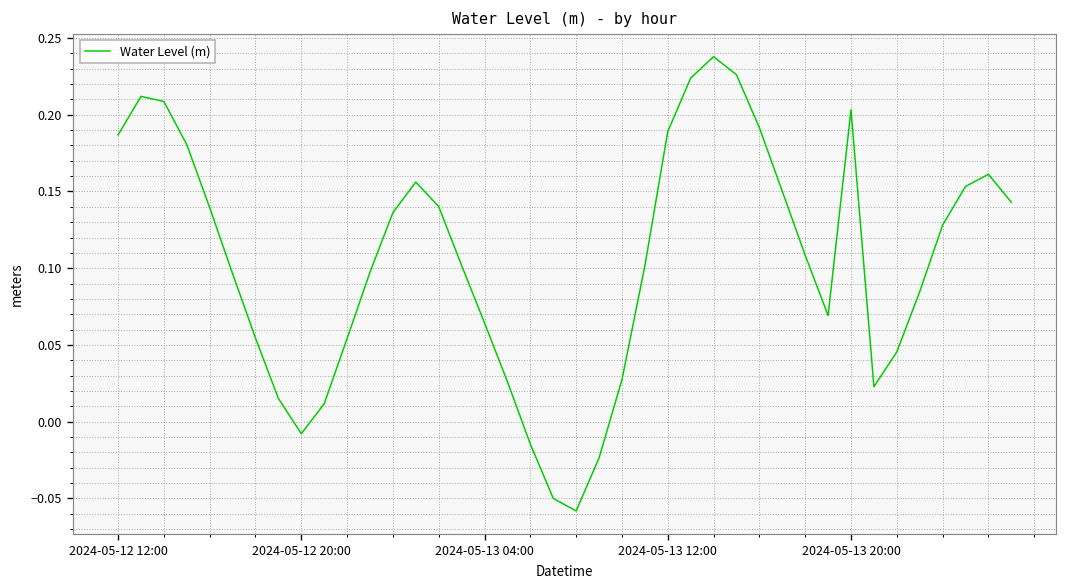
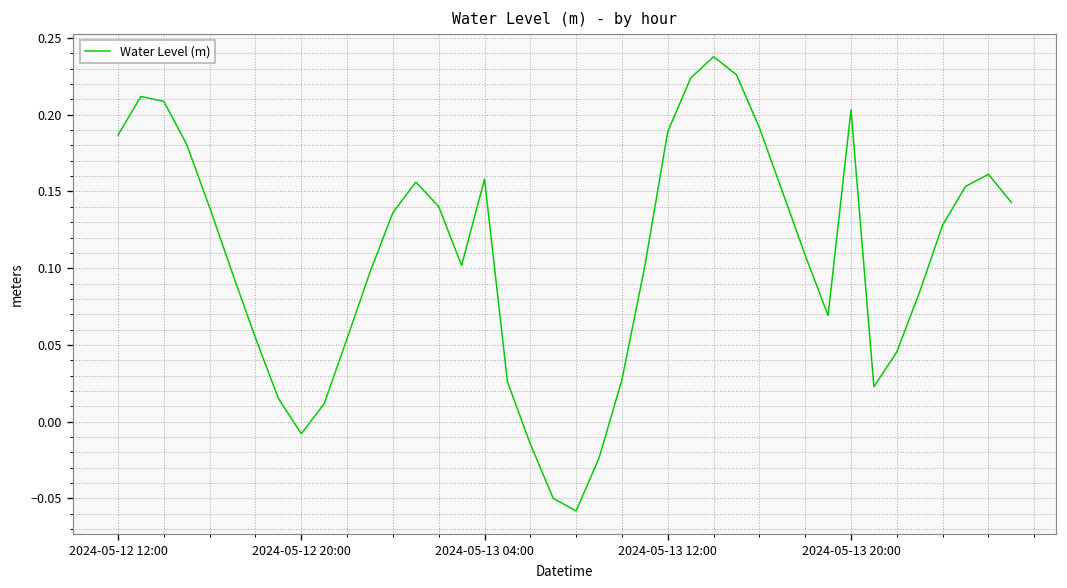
2024-05-13 04:00: 0.064 -> 0.158
